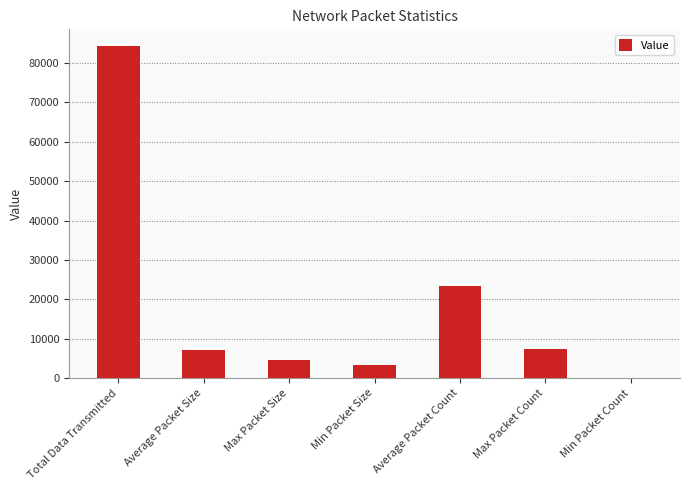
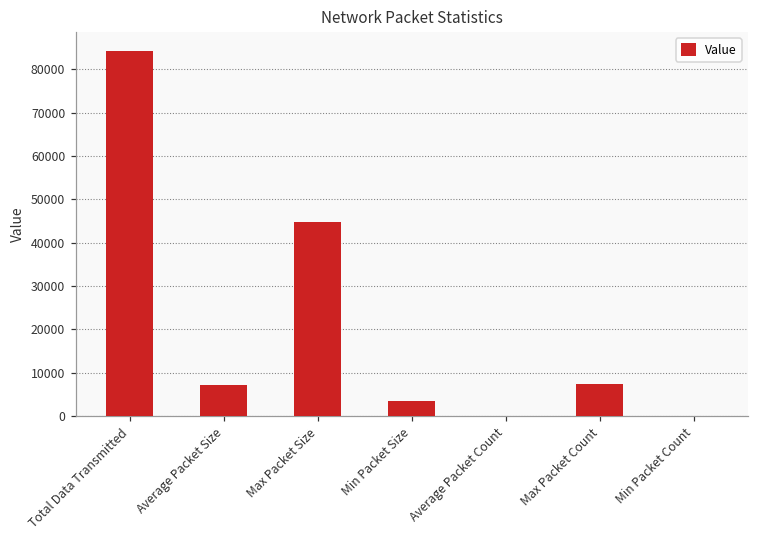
Max Packet Size: 5000 -> 45000
Average Packet Count: 23000 -> 0
